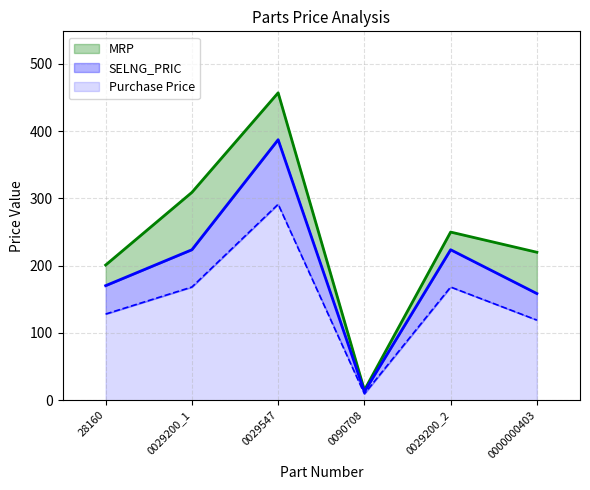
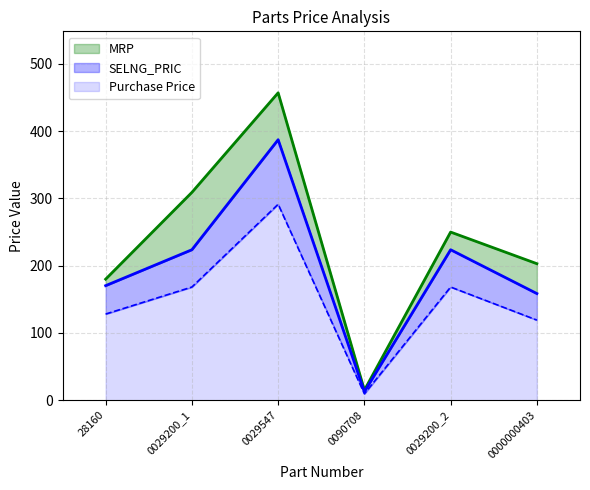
MRP, 28160: 200 -> 180
MRP, 0000000403: 220 -> 200
